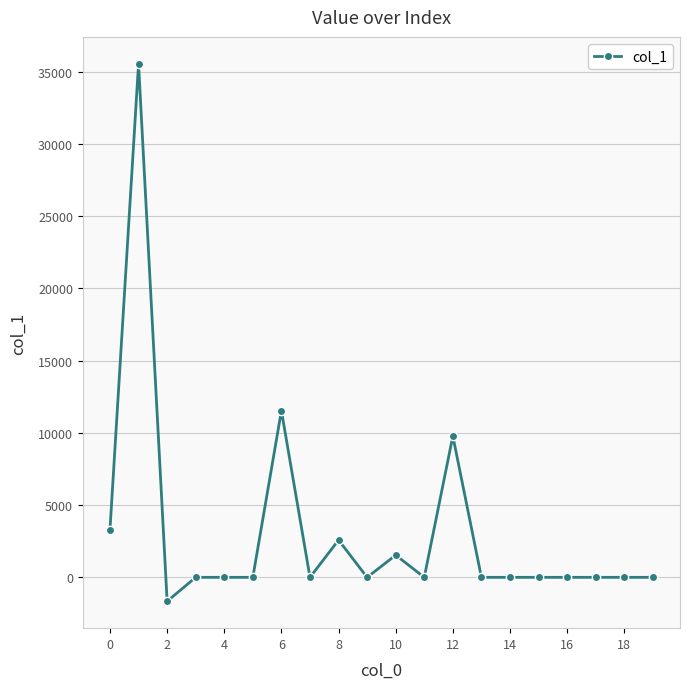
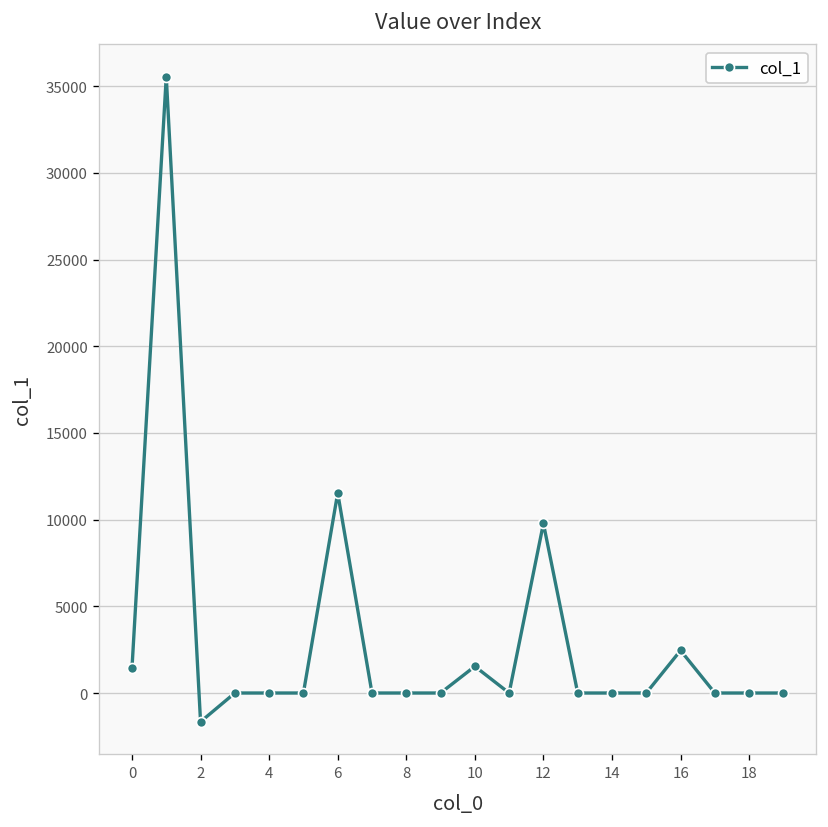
0: 3300 -> 1400
8: 2600 -> 0
16: 0 -> 2500
